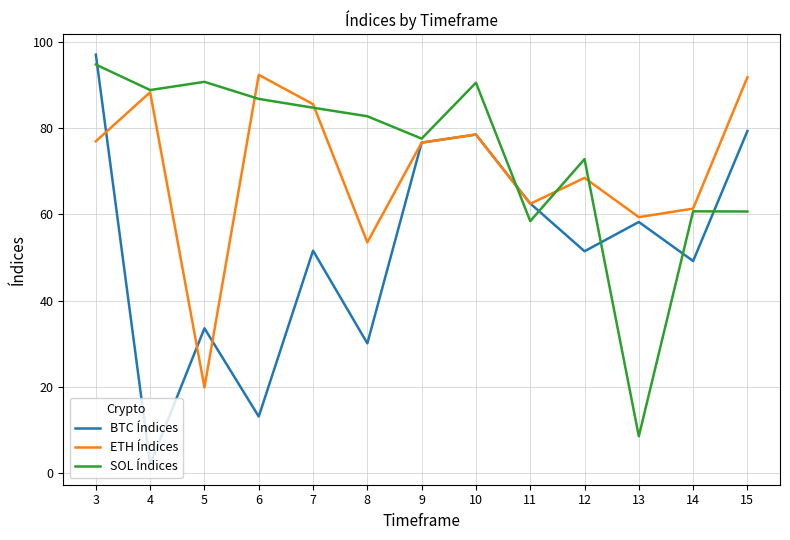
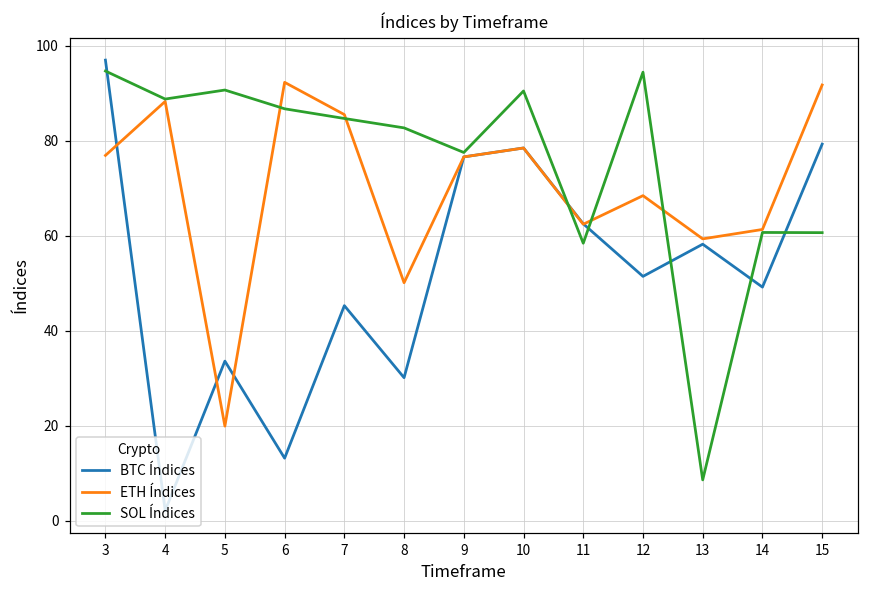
BTC Índices, 7: 52 -> 45
ETH Índices, 8: 54 -> 50
SOL Índices, 12: 73 -> 94
